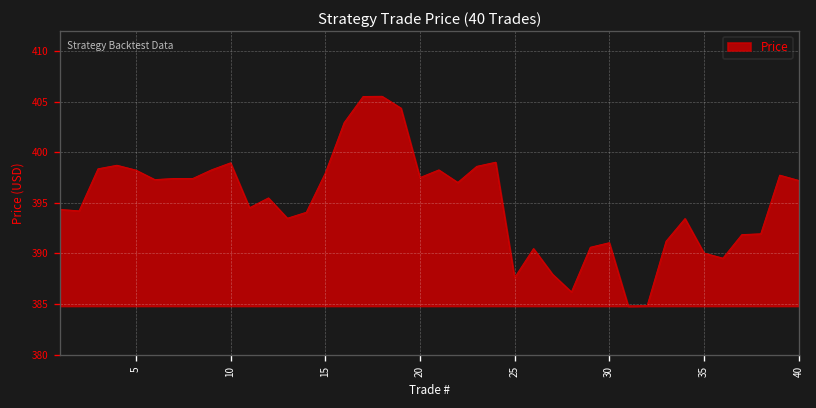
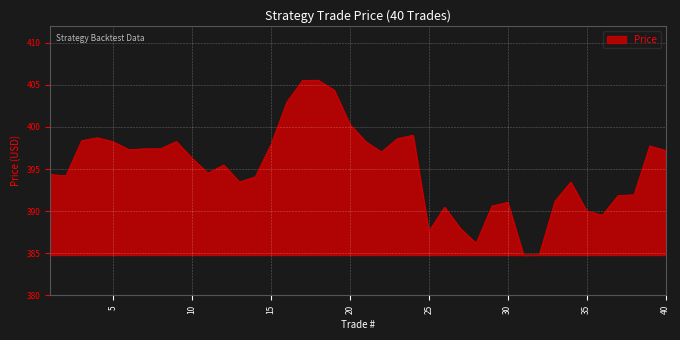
10: 399 -> 396
20: 398 -> 400
